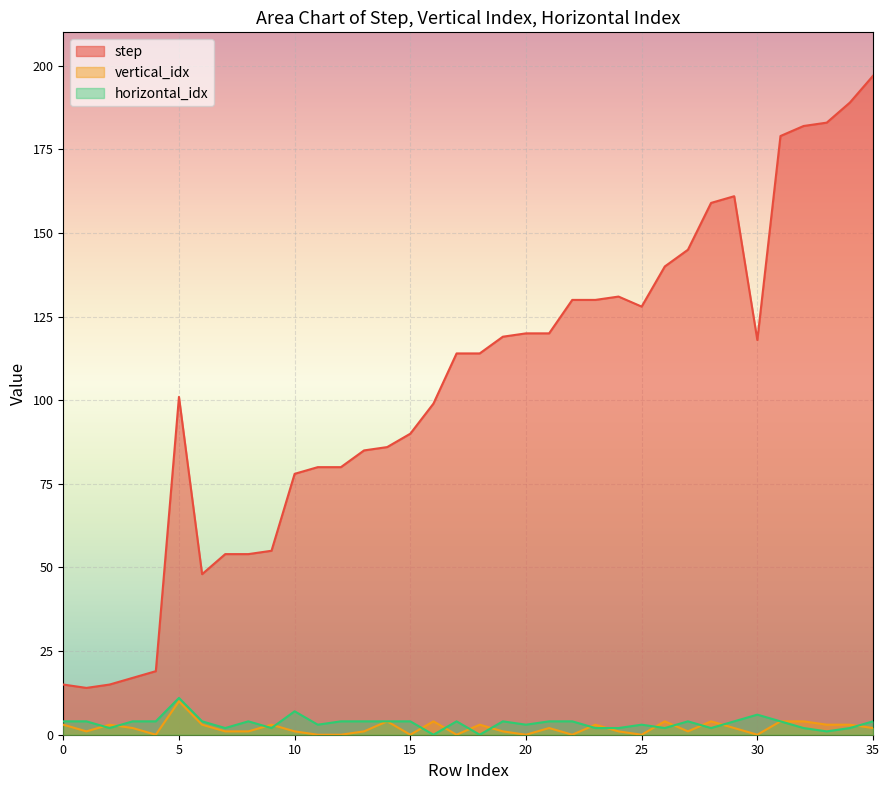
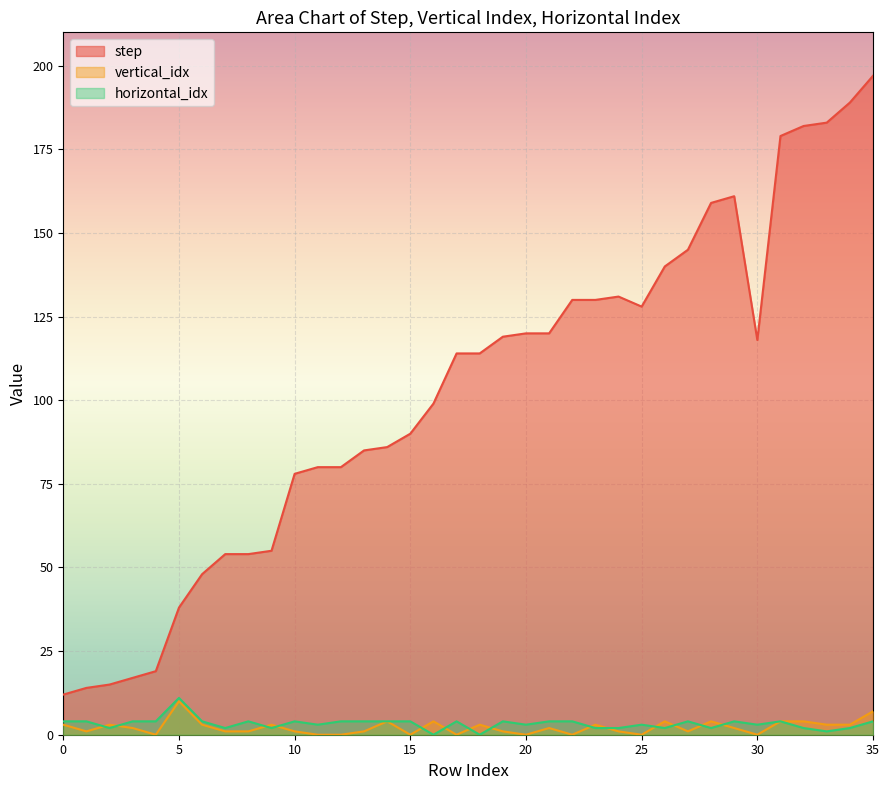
step, 0: 15 -> 12
step, 5: 101 -> 38
horizontal_idx, 10: 7 -> 4
horizontal_idx, 30: 6 -> 3
vertical_idx, 35: 2 -> 7
